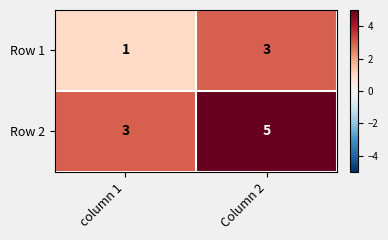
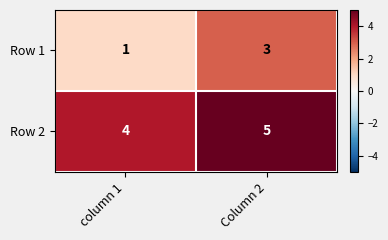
Row 2, column 1: 3 -> 4
